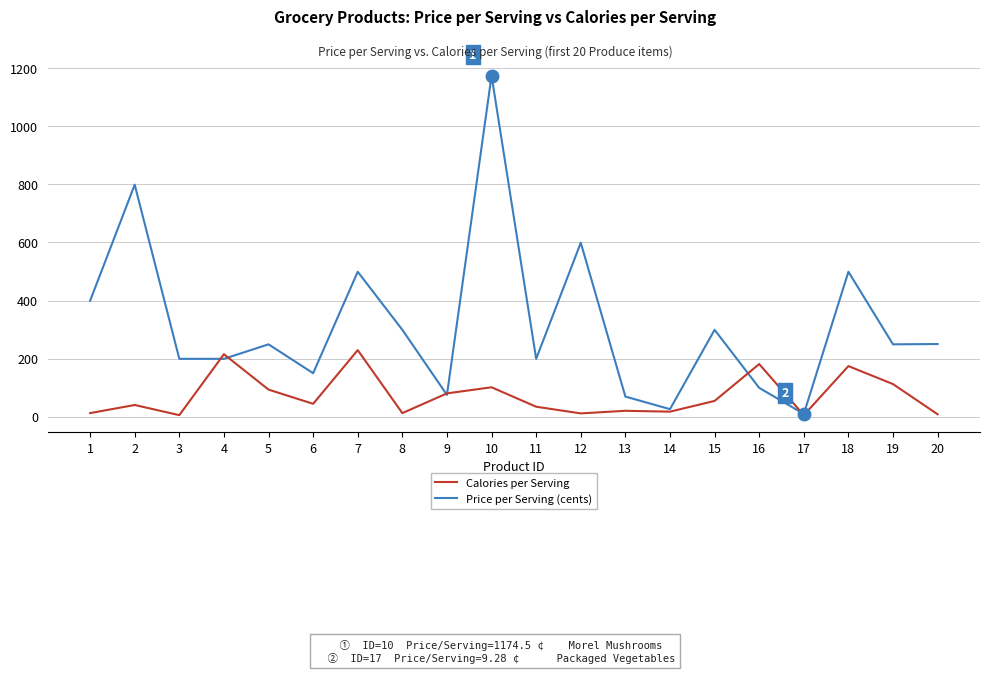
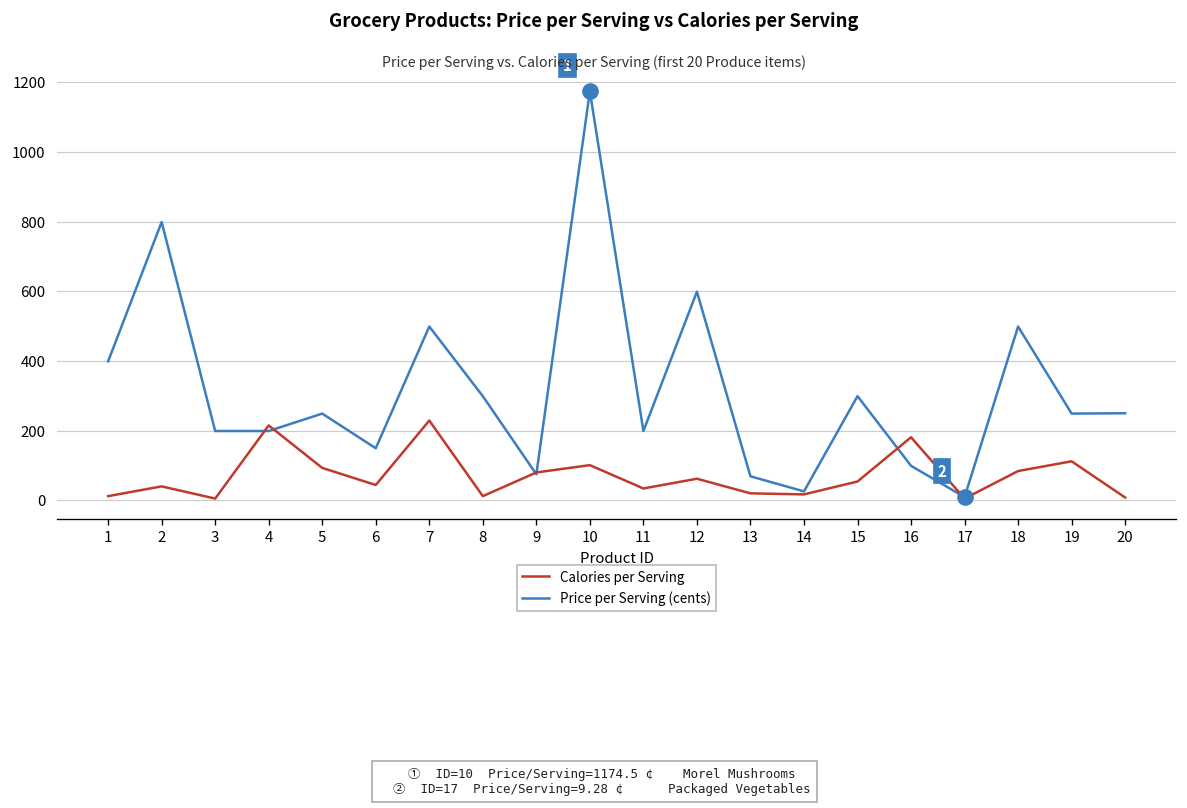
Calories per Serving, 12: 10 -> 60
Calories per Serving, 18: 170 -> 80
